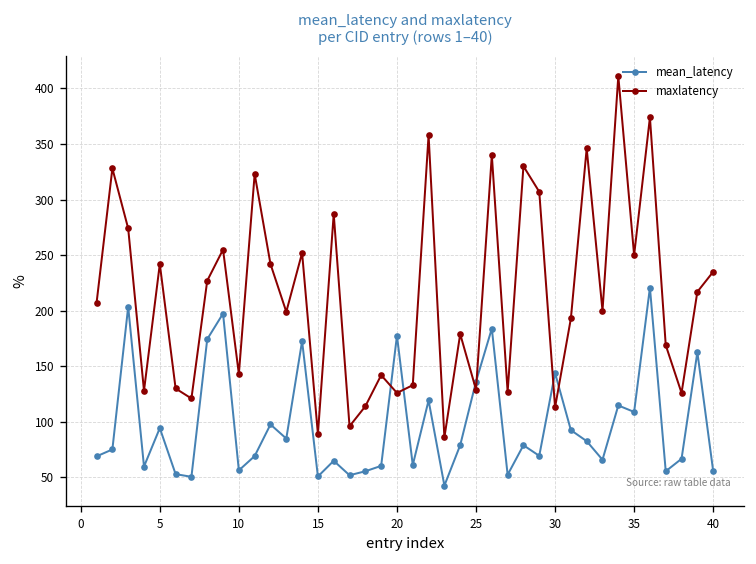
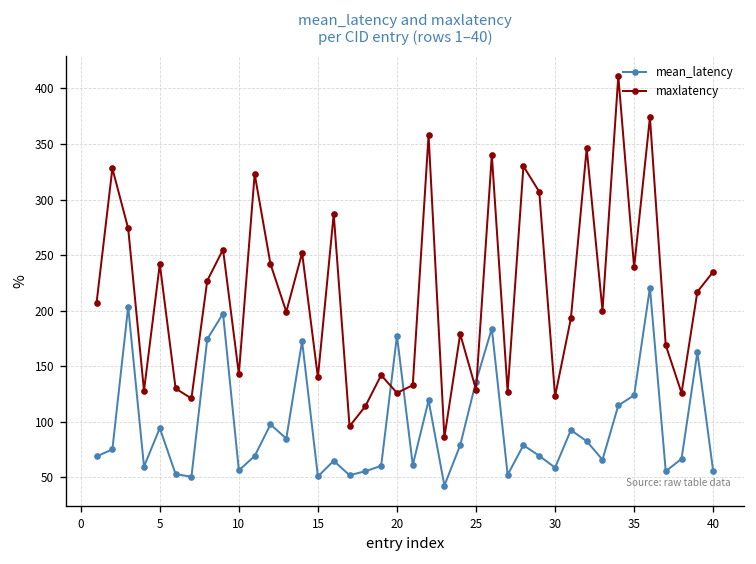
maxlatency, 15: 90 -> 140
mean_latency, 30: 140 -> 60
maxlatency, 30: 110 -> 120
mean_latency, 35: 110 -> 120
maxlatency, 35: 250 -> 240
